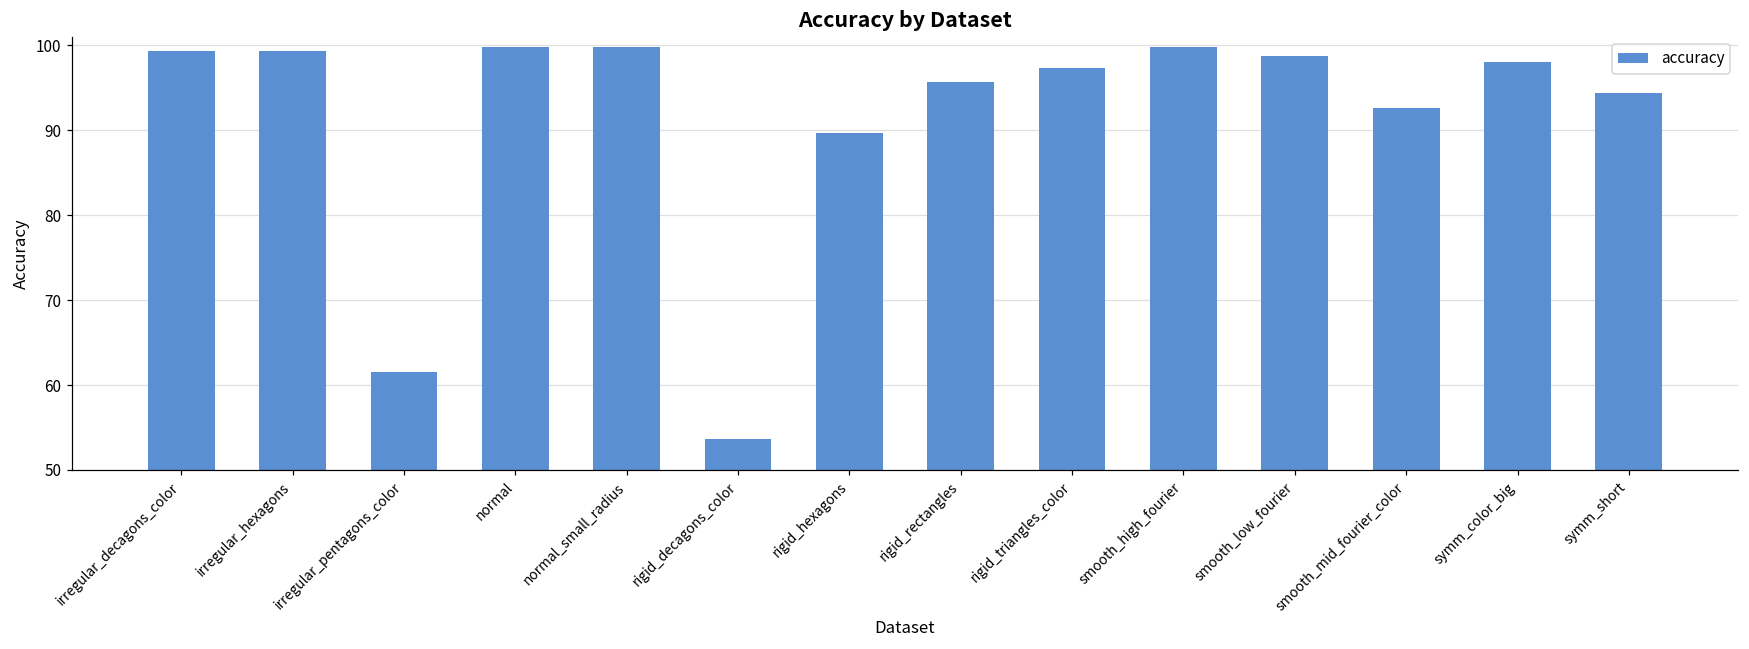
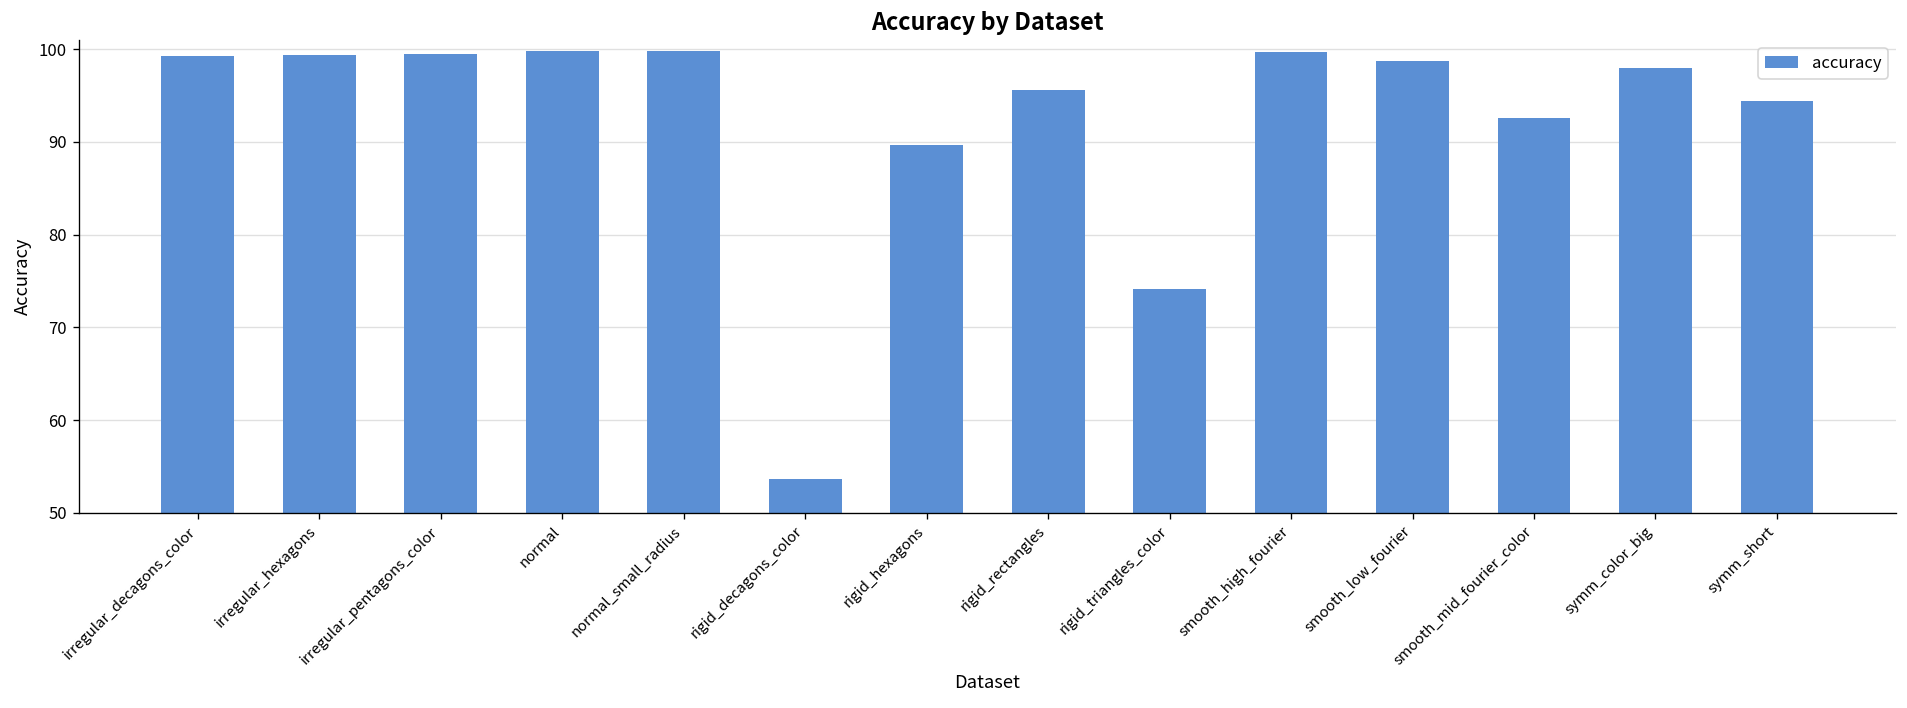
irregular_pentagons_color: 62 -> 100
rigid_triangles_color: 97 -> 74
